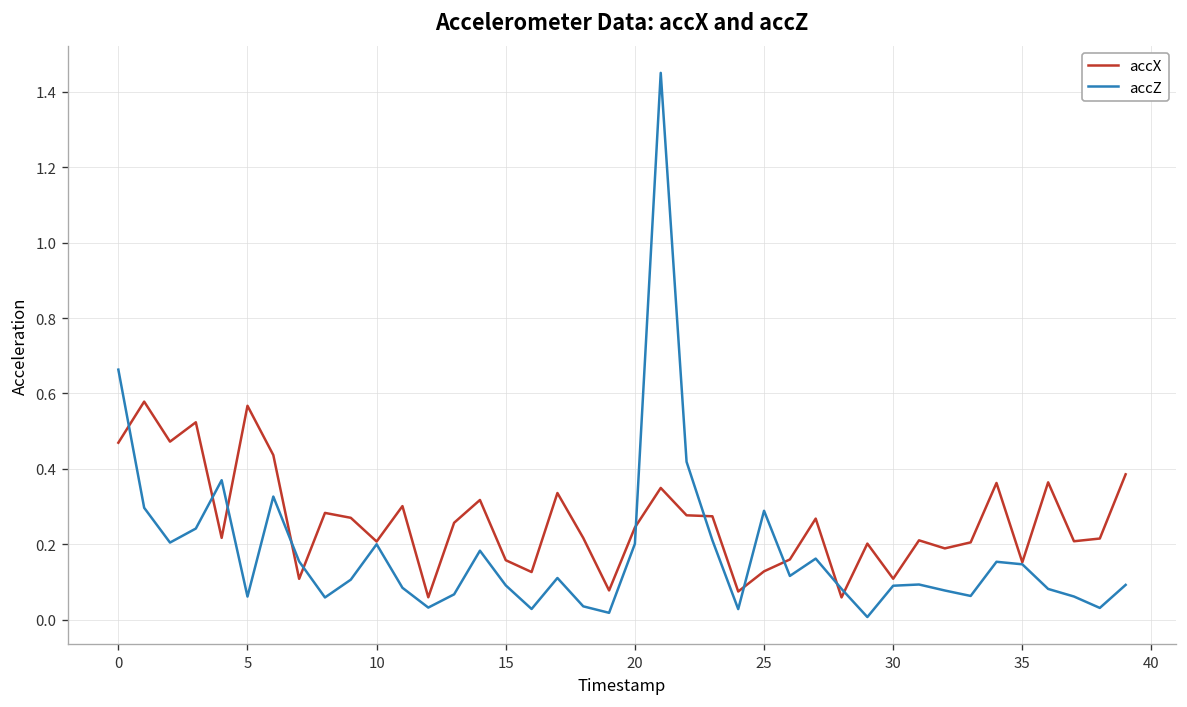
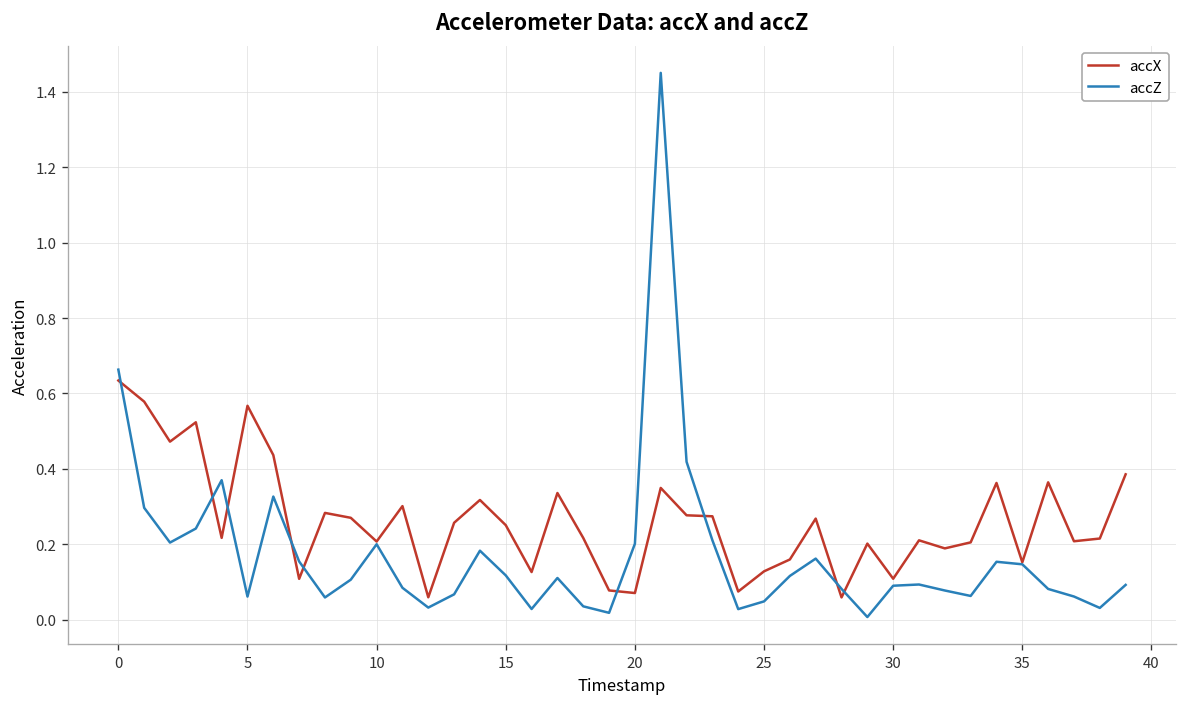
accX, 0: 0.47 -> 0.63
accX, 15: 0.16 -> 0.25
accZ, 15: 0.09 -> 0.12
accX, 20: 0.24 -> 0.07
accZ, 25: 0.29 -> 0.05
